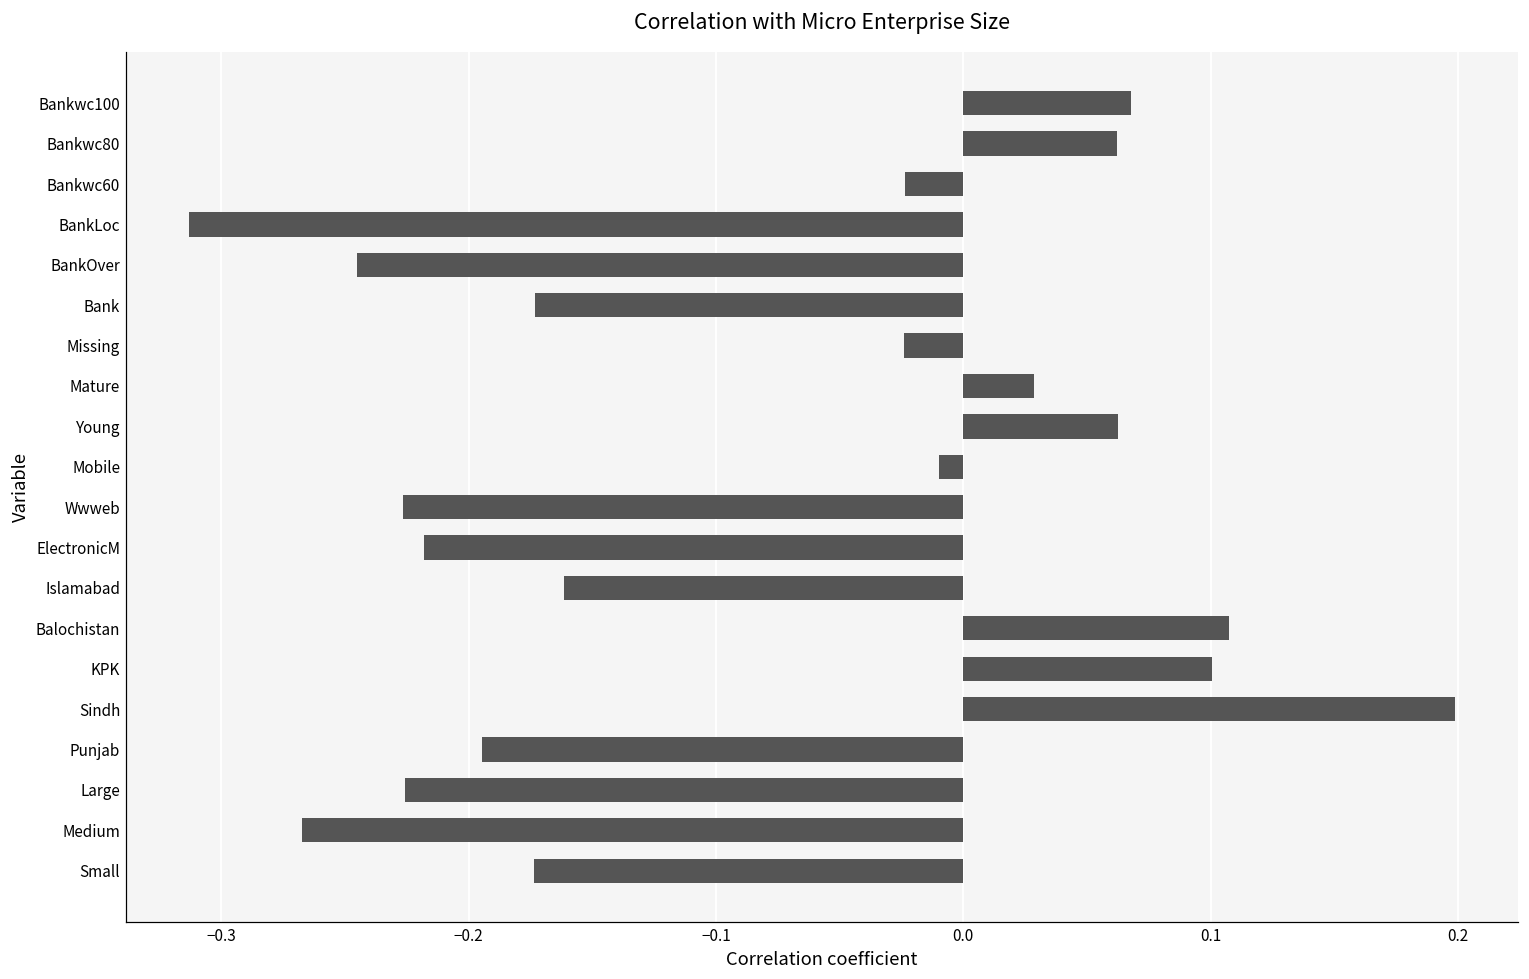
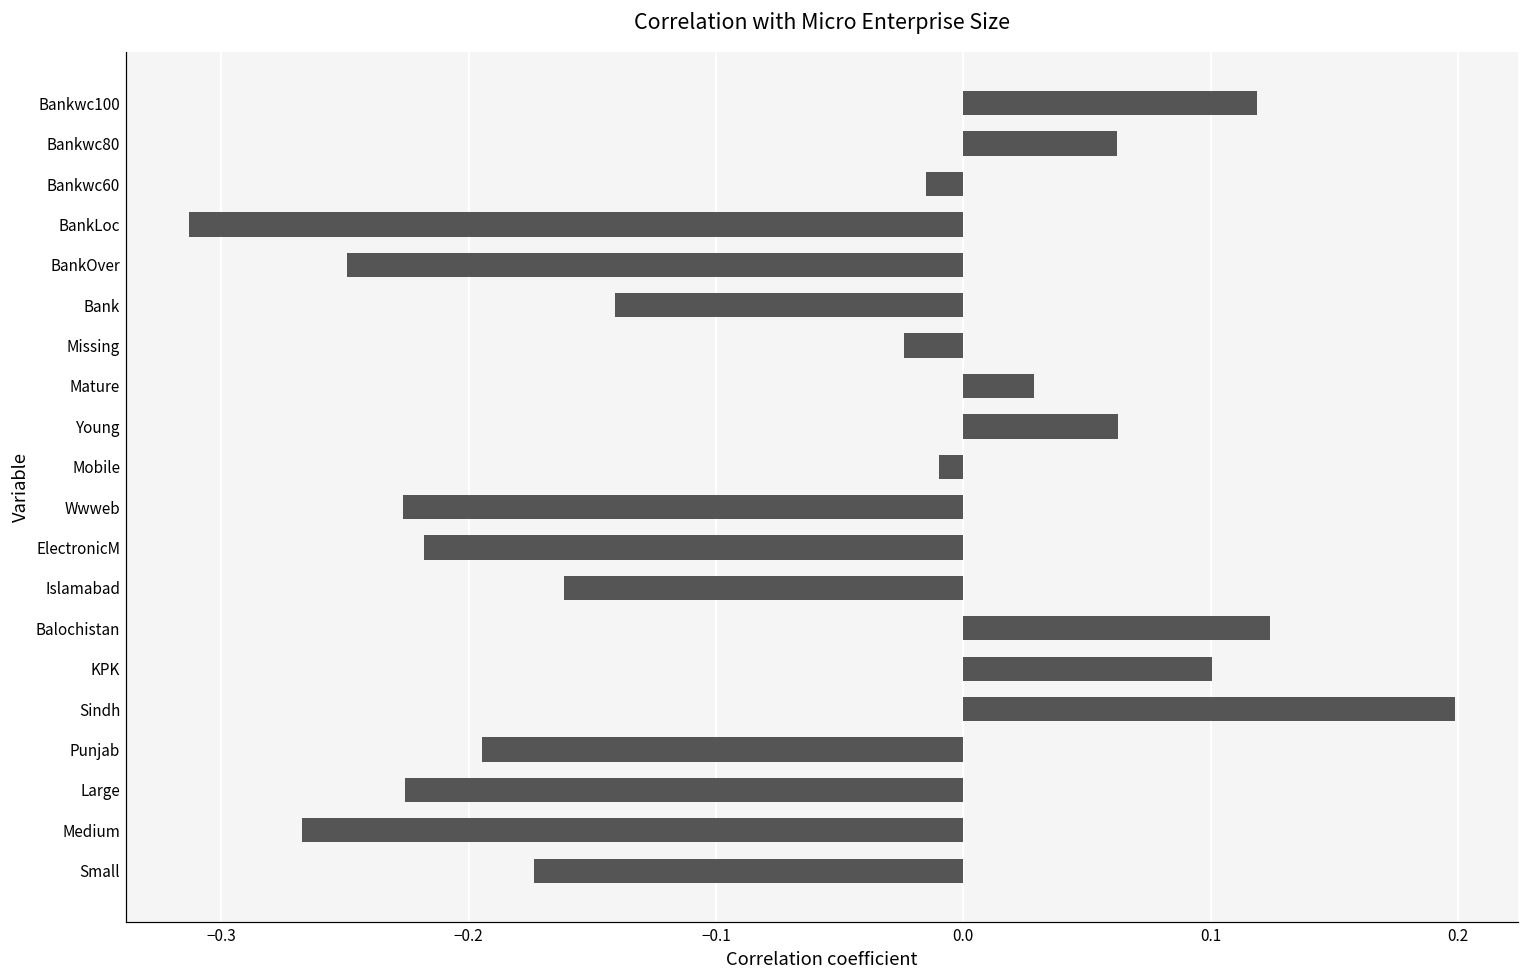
Bankwc100: 0.068 -> 0.119
Bankwc60: -0.024 -> -0.015
BankOver: -0.245 -> -0.249
Bank: -0.173 -> -0.141
Balochistan: 0.107 -> 0.124
